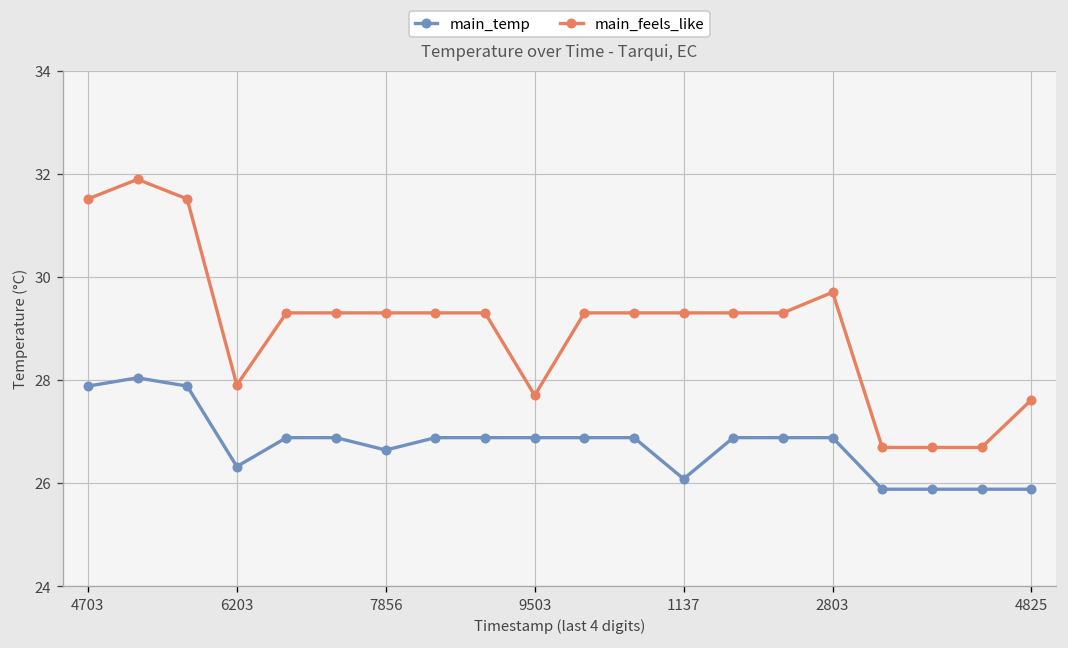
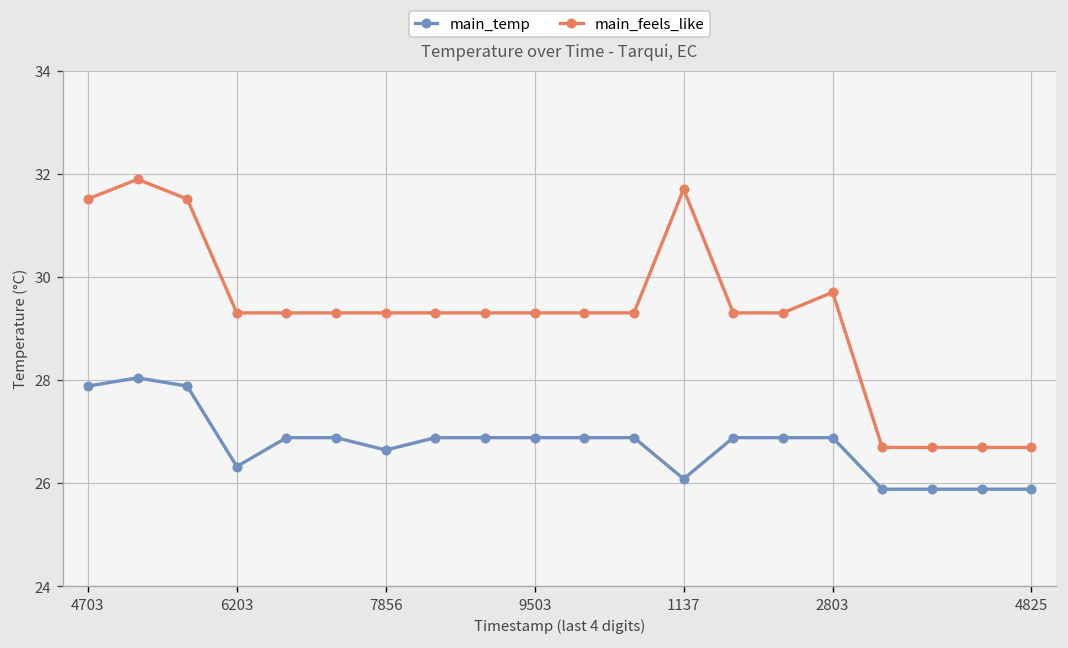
main_feels_like, 6203: 27.9 -> 29.3
main_feels_like, 9503: 27.7 -> 29.3
main_feels_like, 1137: 29.3 -> 31.7
main_feels_like, 4825: 27.6 -> 26.7
